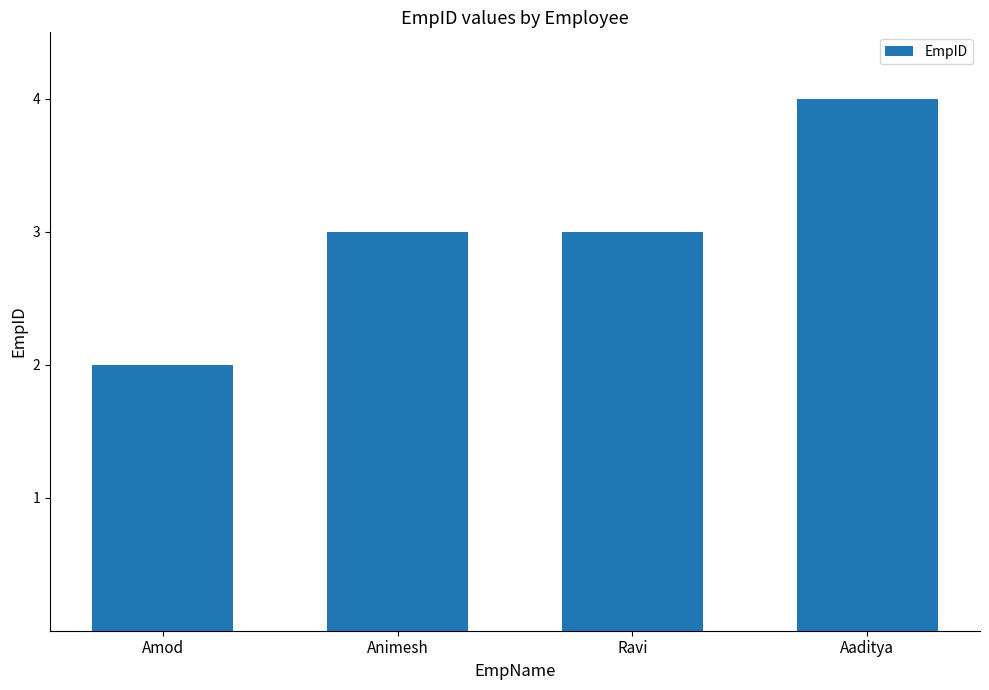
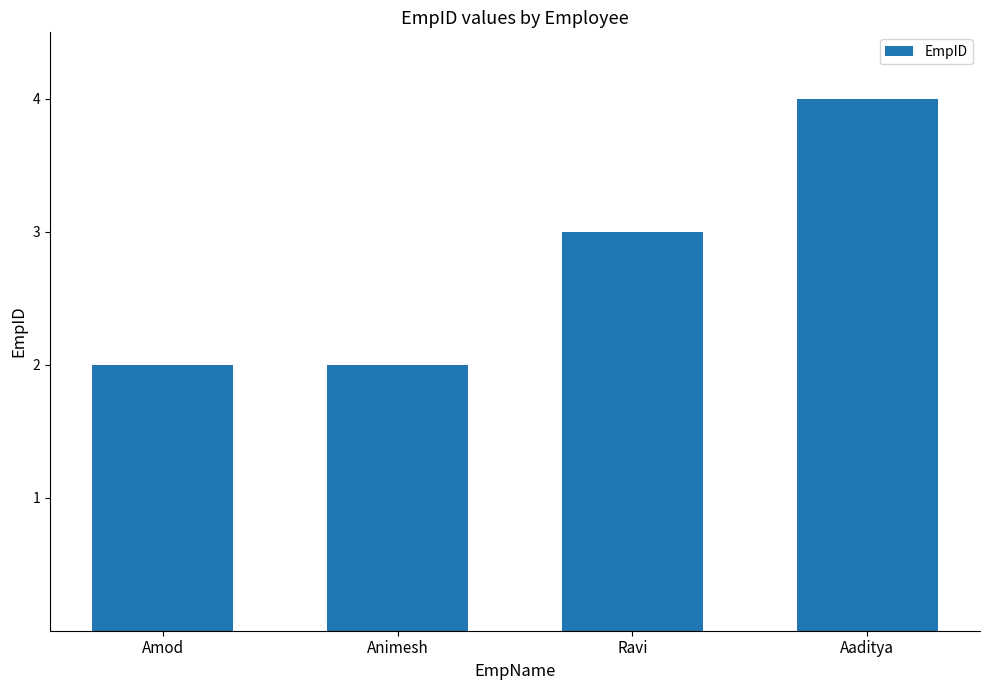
Animesh: 3 -> 2
